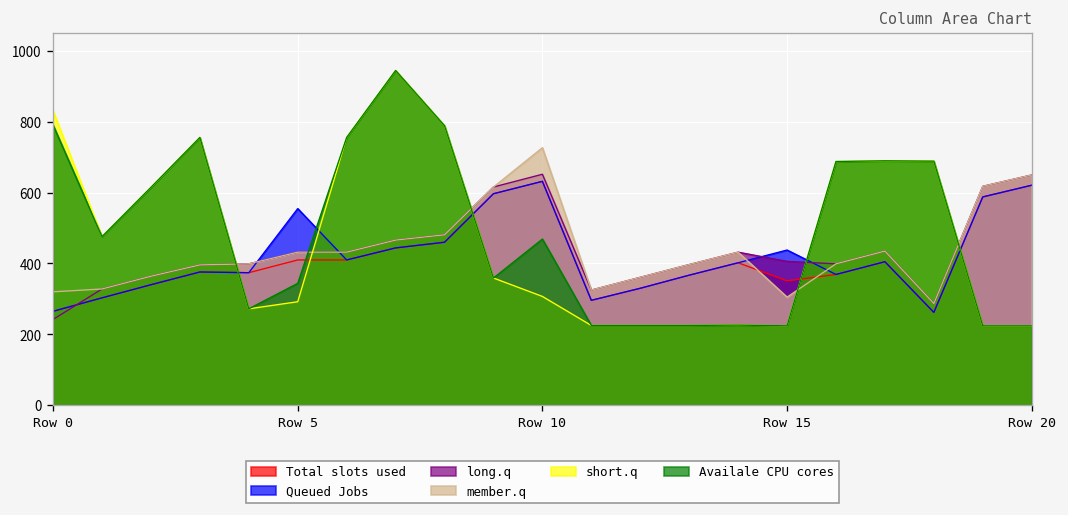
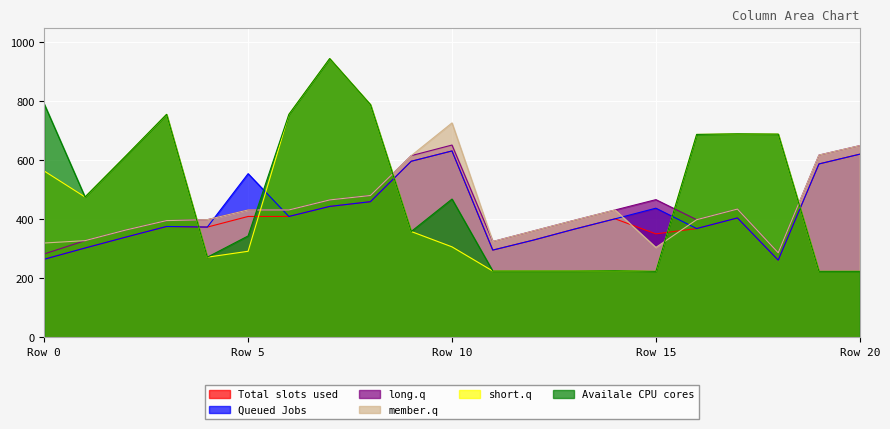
long.q, Row 0: 240 -> 280
short.q, Row 0: 830 -> 560
long.q, Row 15: 410 -> 470
